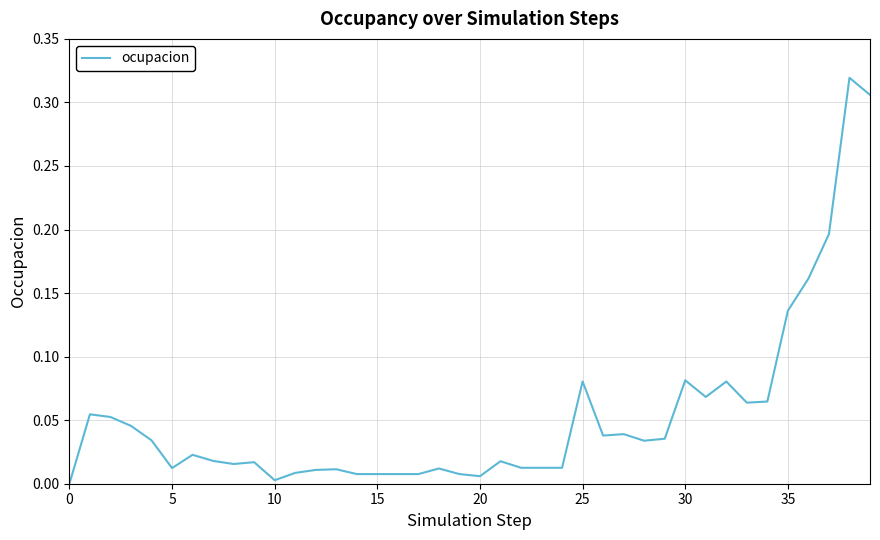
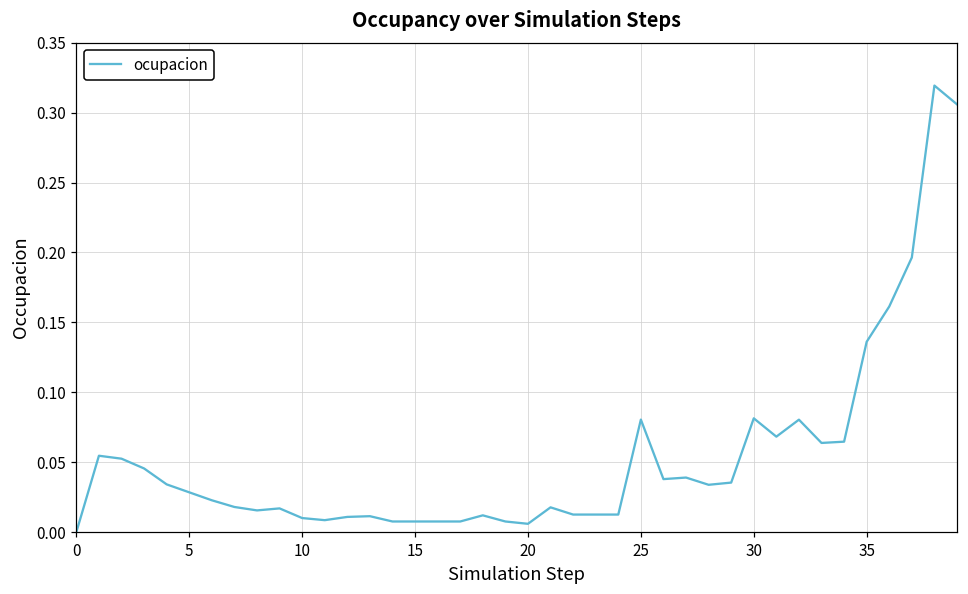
5: 0.012 -> 0.028
10: 0.003 -> 0.010
